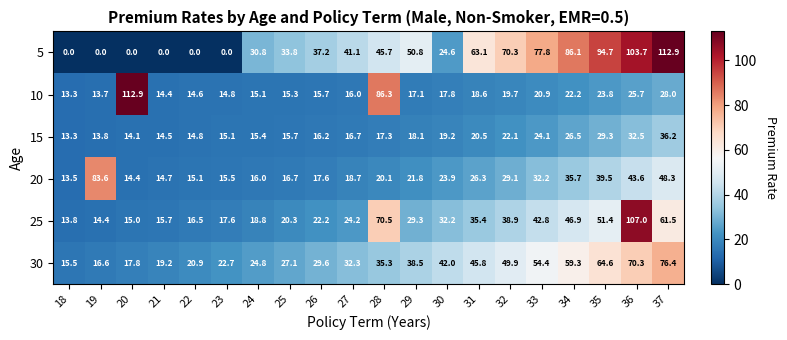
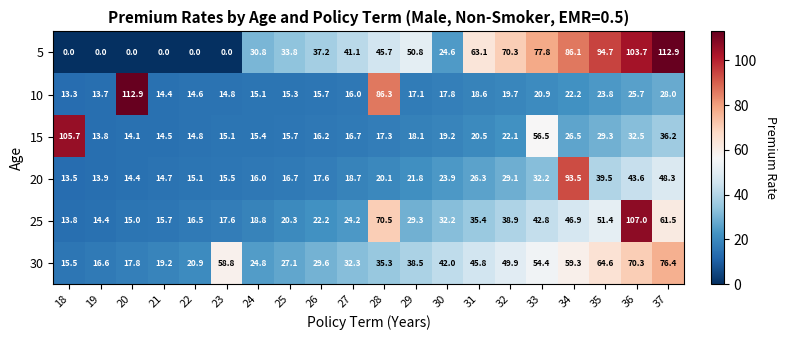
15, 18: 13.3 -> 105.7
15, 33: 24.1 -> 56.5
20, 19: 83.6 -> 13.9
20, 34: 35.7 -> 93.5
30, 23: 22.7 -> 58.8
